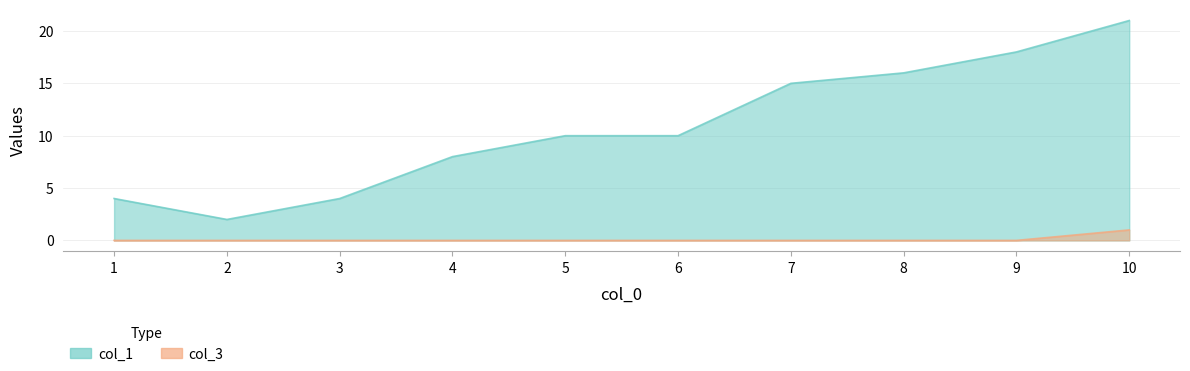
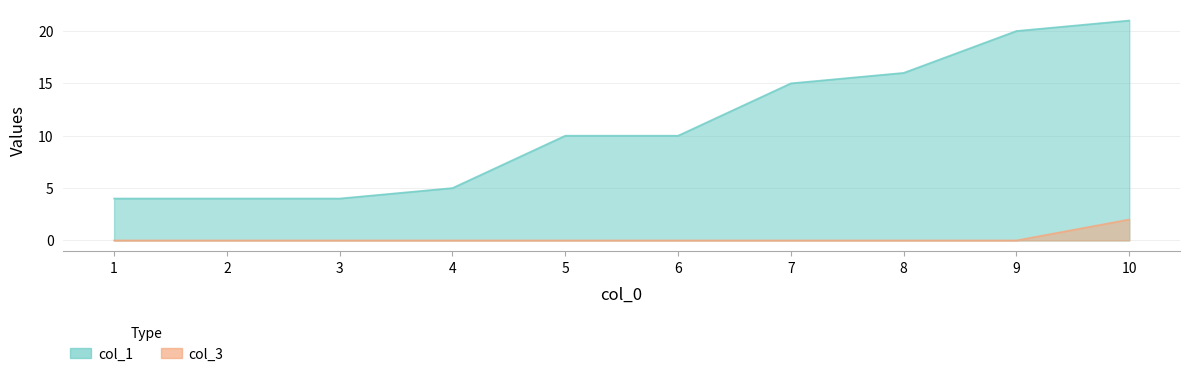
col_1, 2: 2 -> 4
col_1, 4: 8 -> 5
col_1, 9: 18 -> 20
col_3, 10: 1 -> 2
